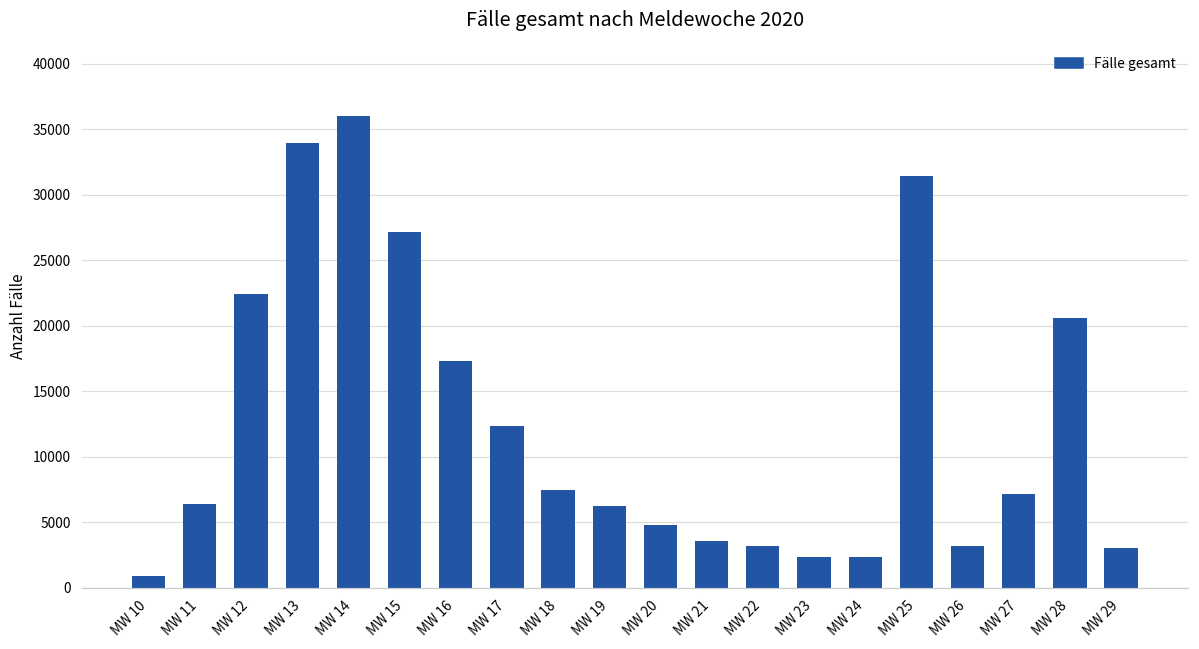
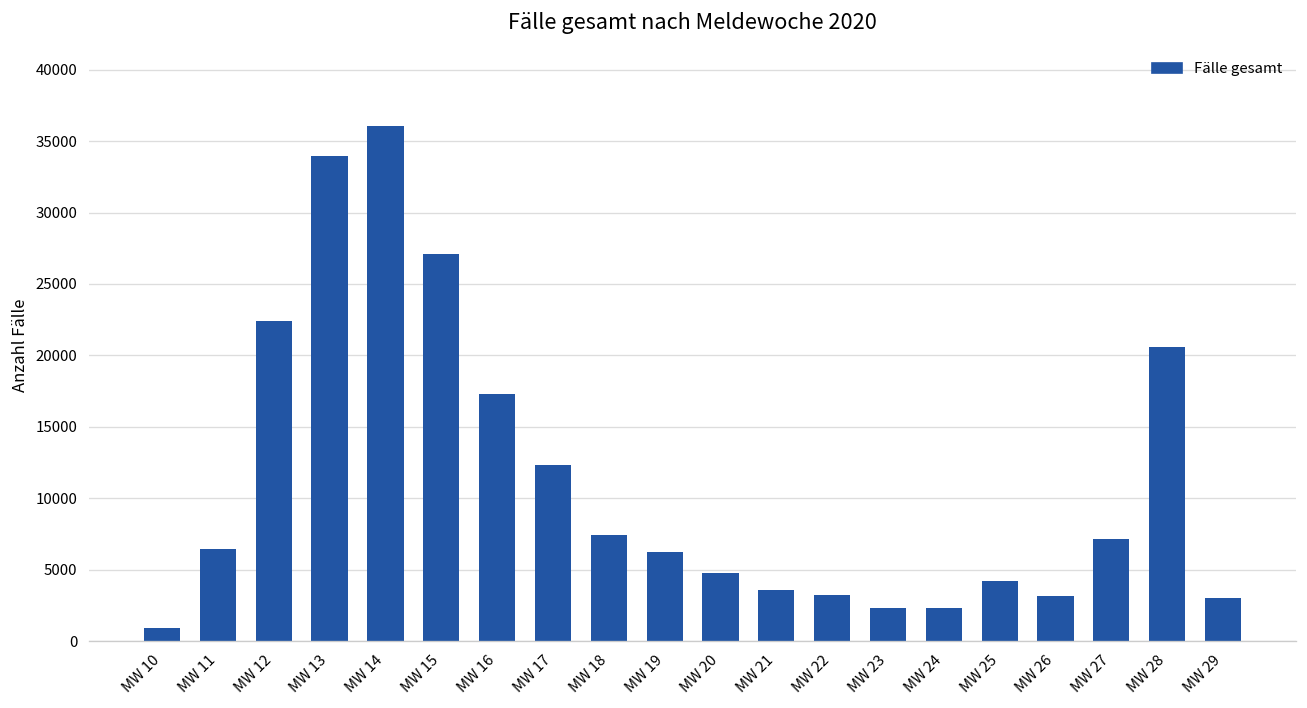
MW 25: 31400 -> 4200
